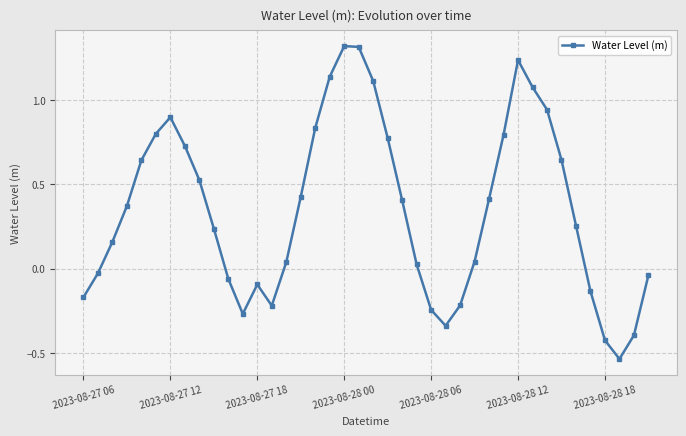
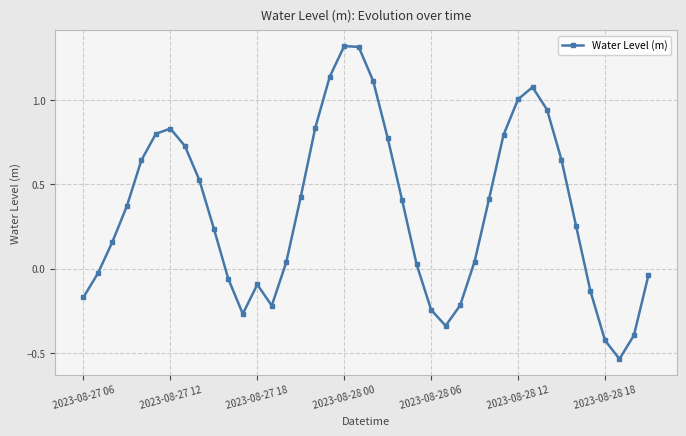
2023-08-27 12: 0.90 -> 0.83
2023-08-28 12: 1.24 -> 1.00
